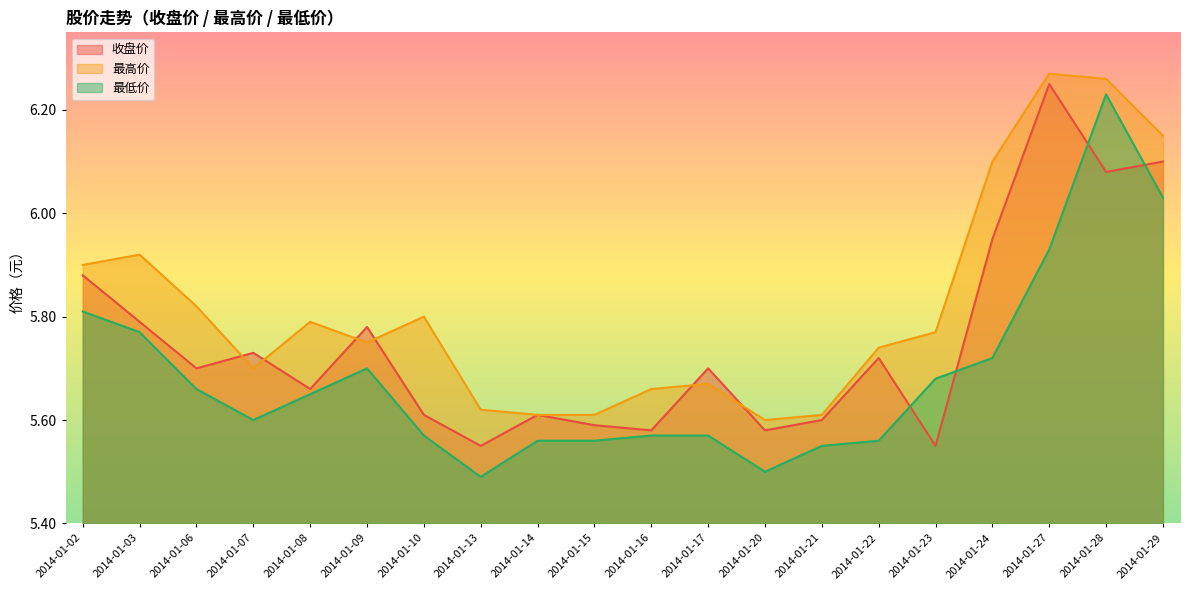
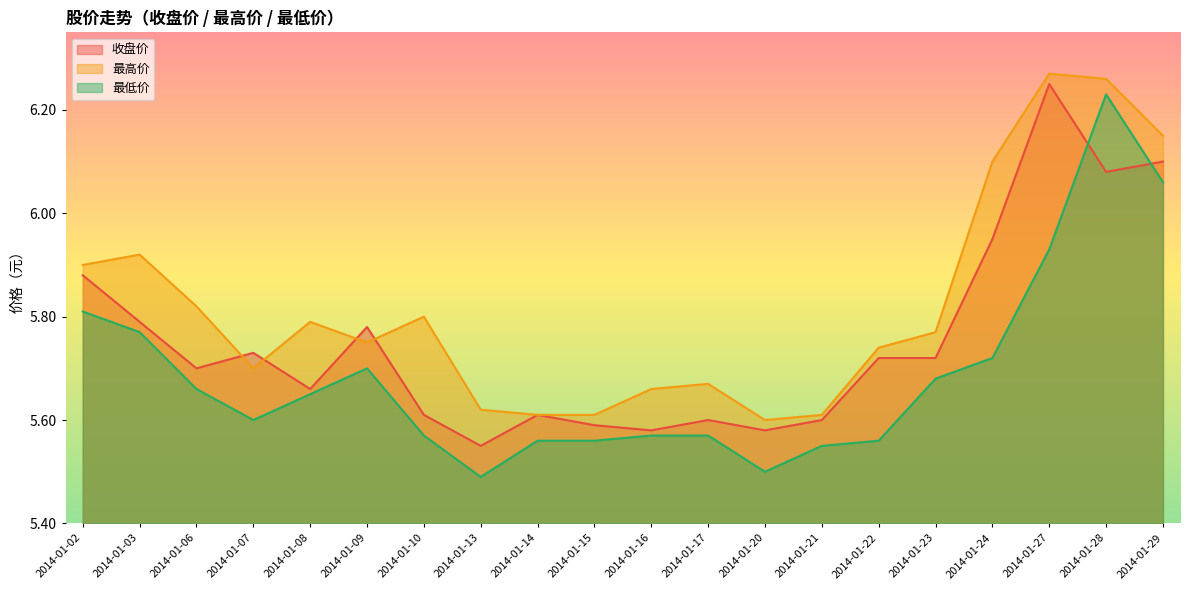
收盘价, 2014-01-17: 5.7 -> 5.6
收盘价, 2014-01-23: 5.55 -> 5.72
最低价, 2014-01-29: 6.03 -> 6.06
